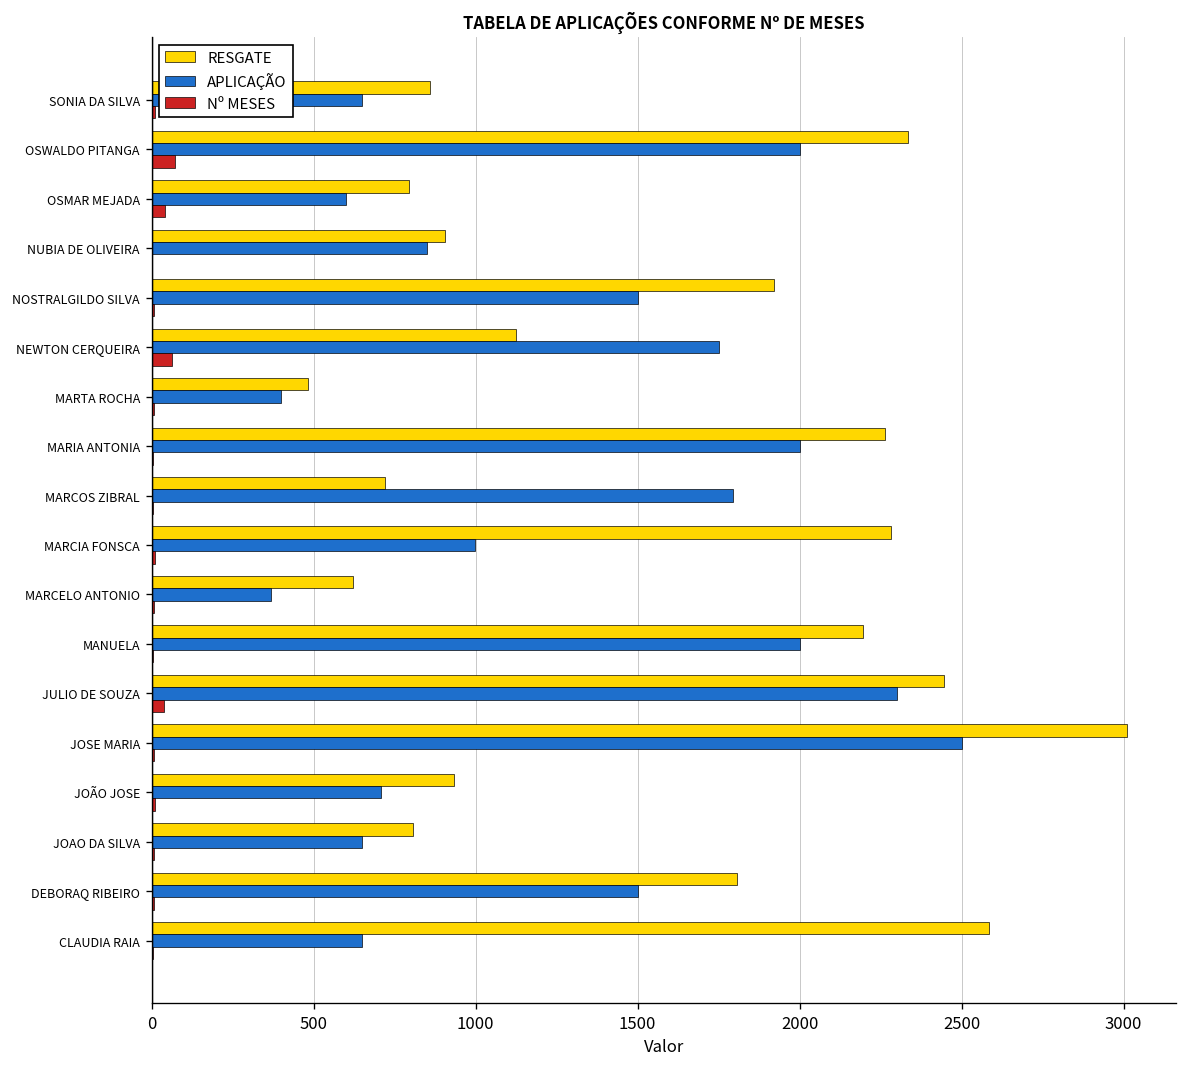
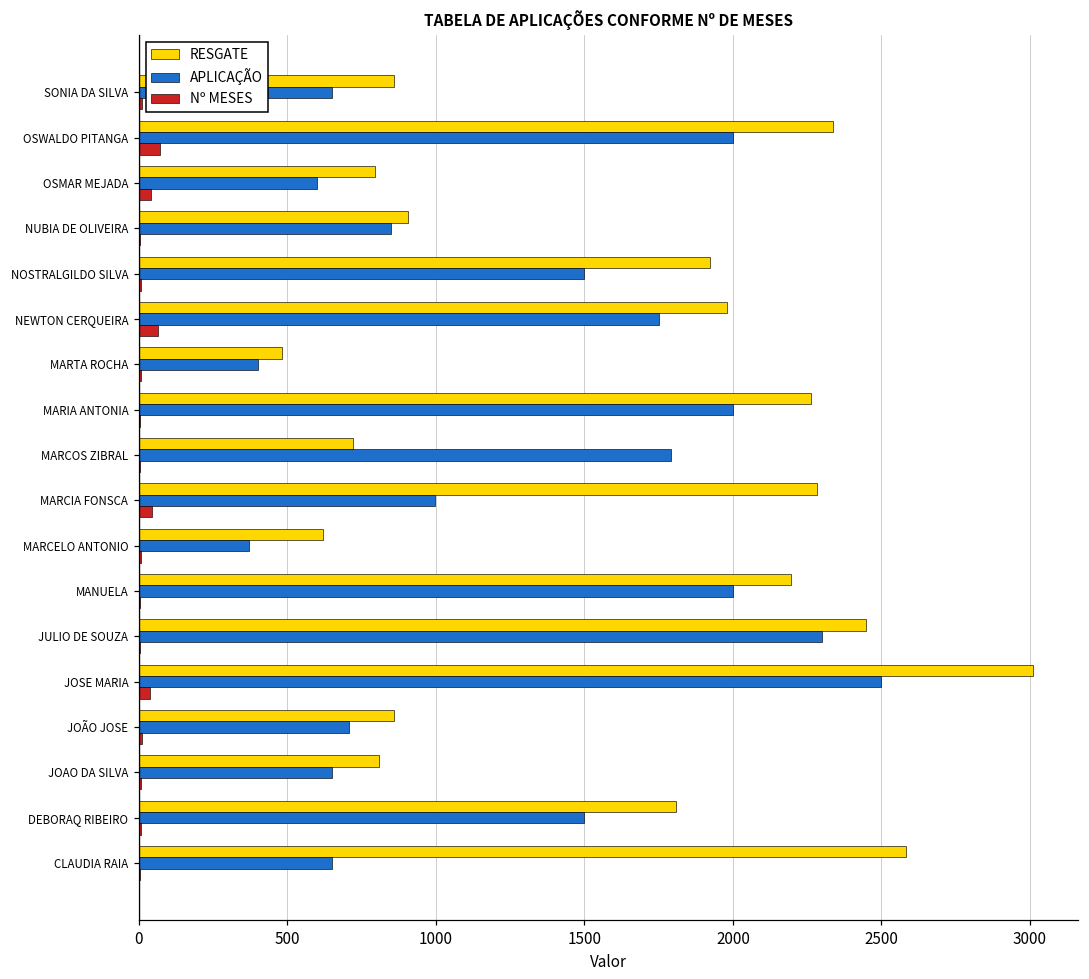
RESGATE, NEWTON CERQUEIRA: 1120 -> 1980
Nº MESES, MARCIA FONSCA: 10 -> 40
Nº MESES, JULIO DE SOUZA: 40 -> 0
Nº MESES, JOSE MARIA: 10 -> 40
RESGATE, JOÃO JOSE: 930 -> 860
